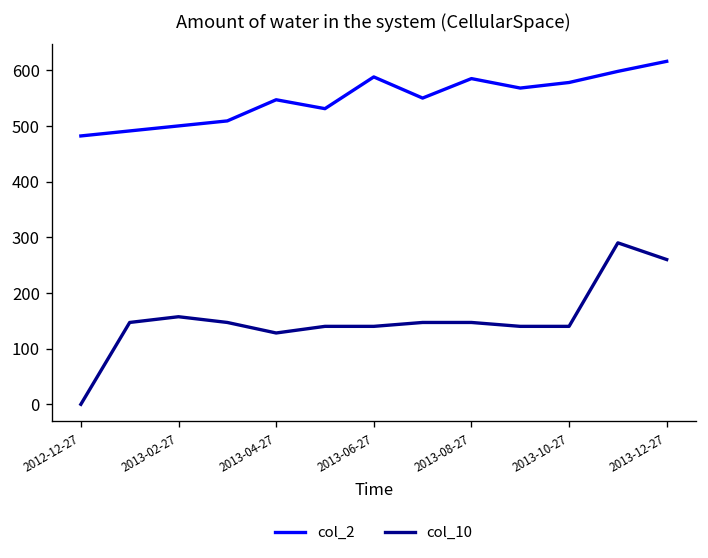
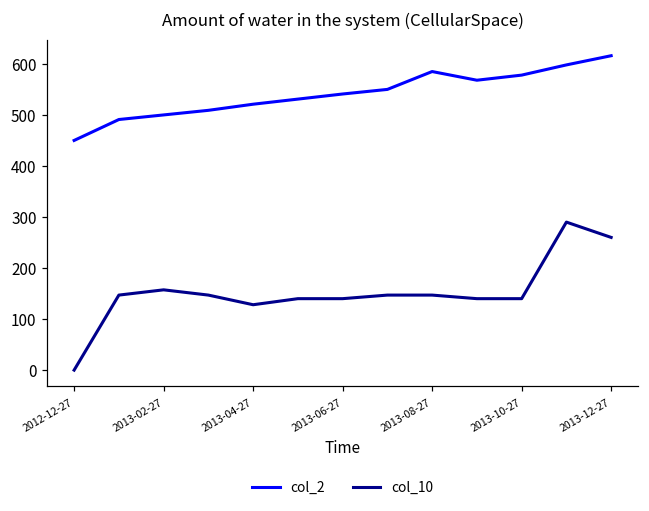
col_2, 2012-12-27: 480 -> 450
col_2, 2013-04-27: 550 -> 520
col_2, 2013-06-27: 590 -> 540
